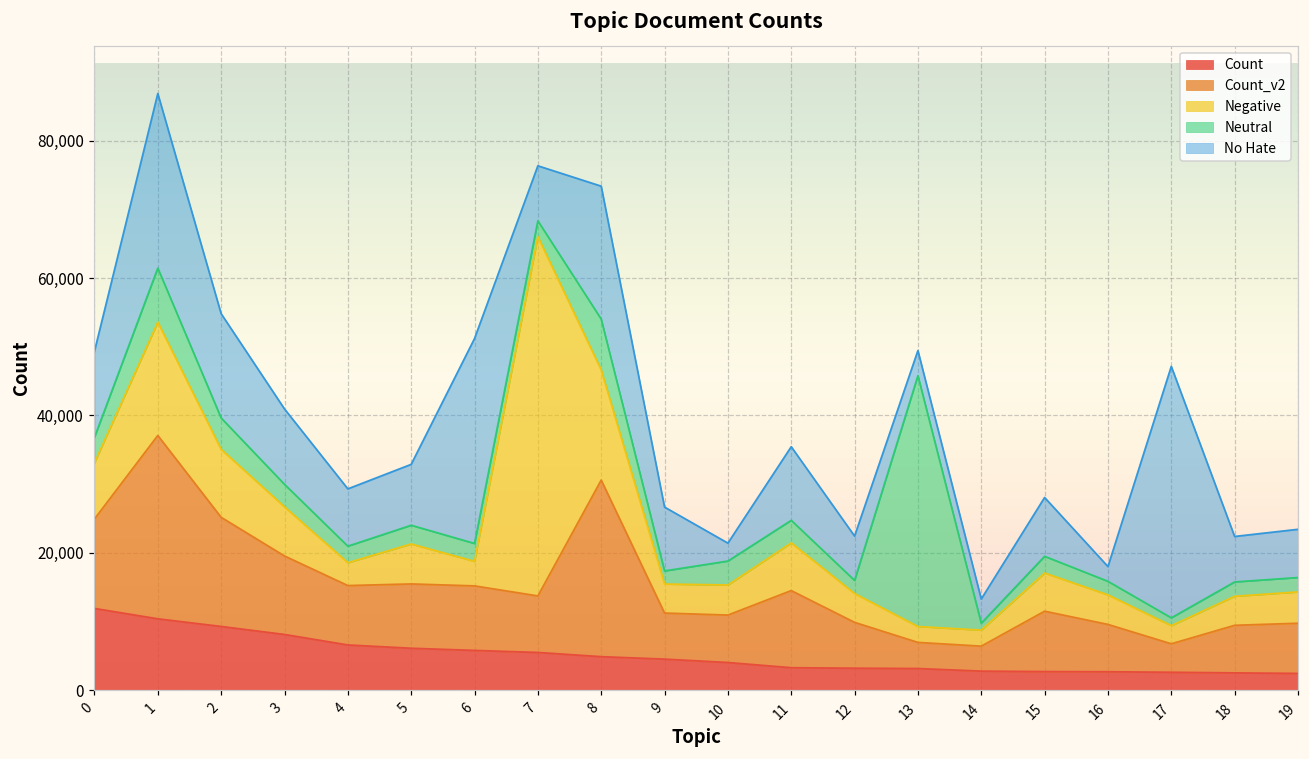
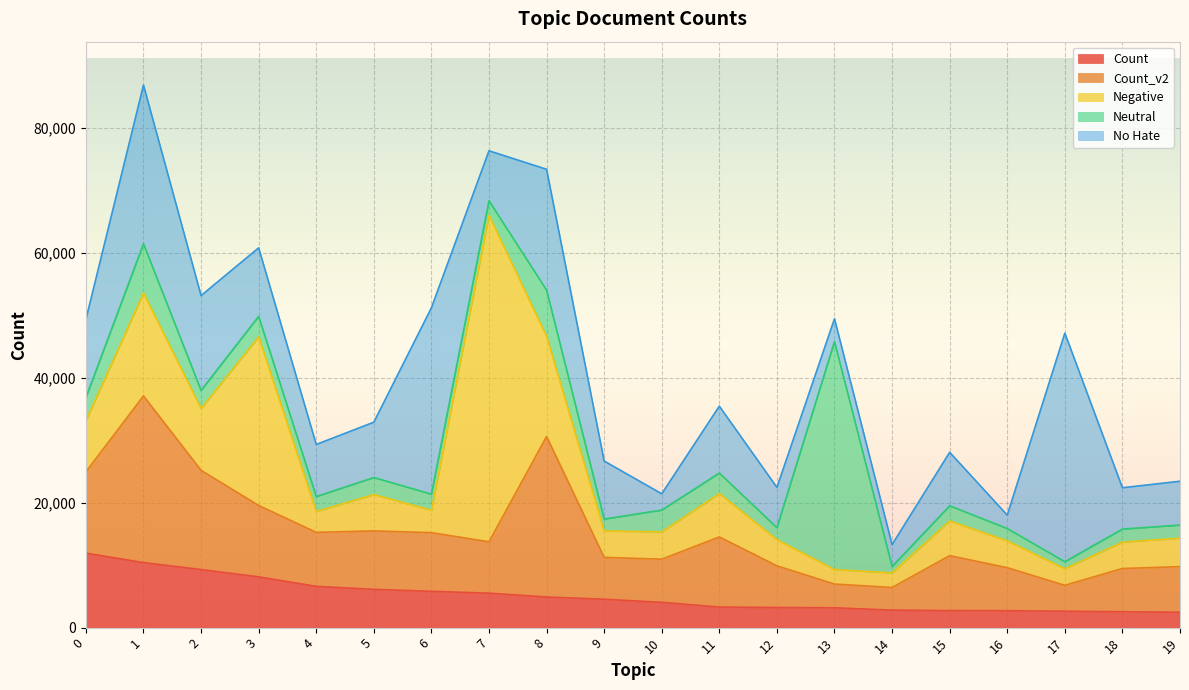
Neutral, 2: 5,000 -> 3,000
Negative, 3: 7,000 -> 27,000
